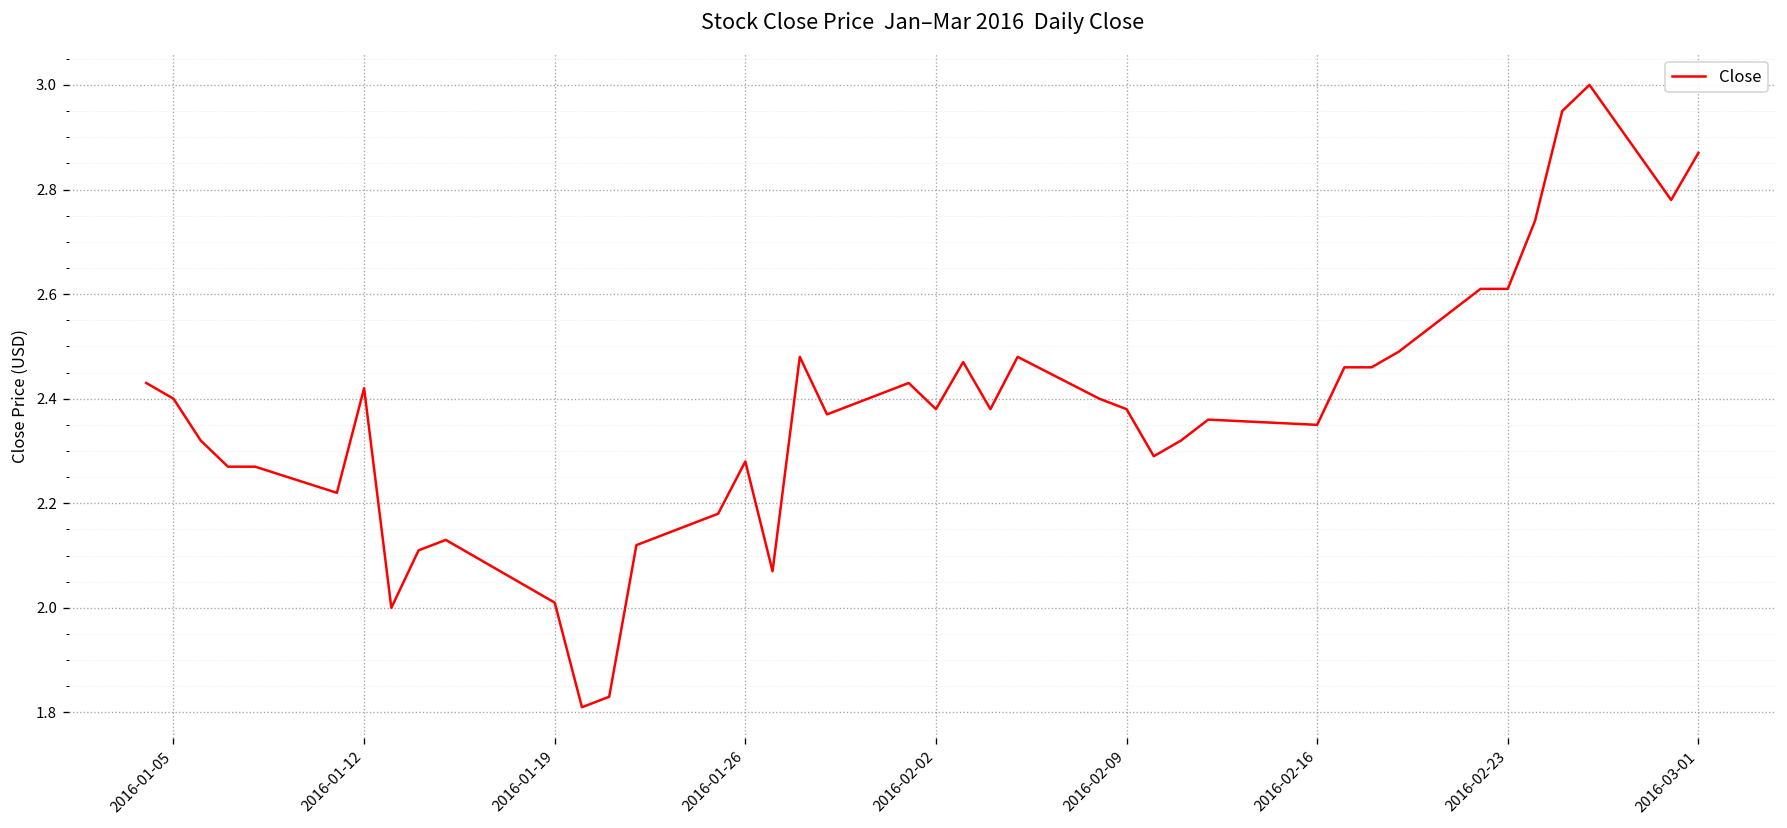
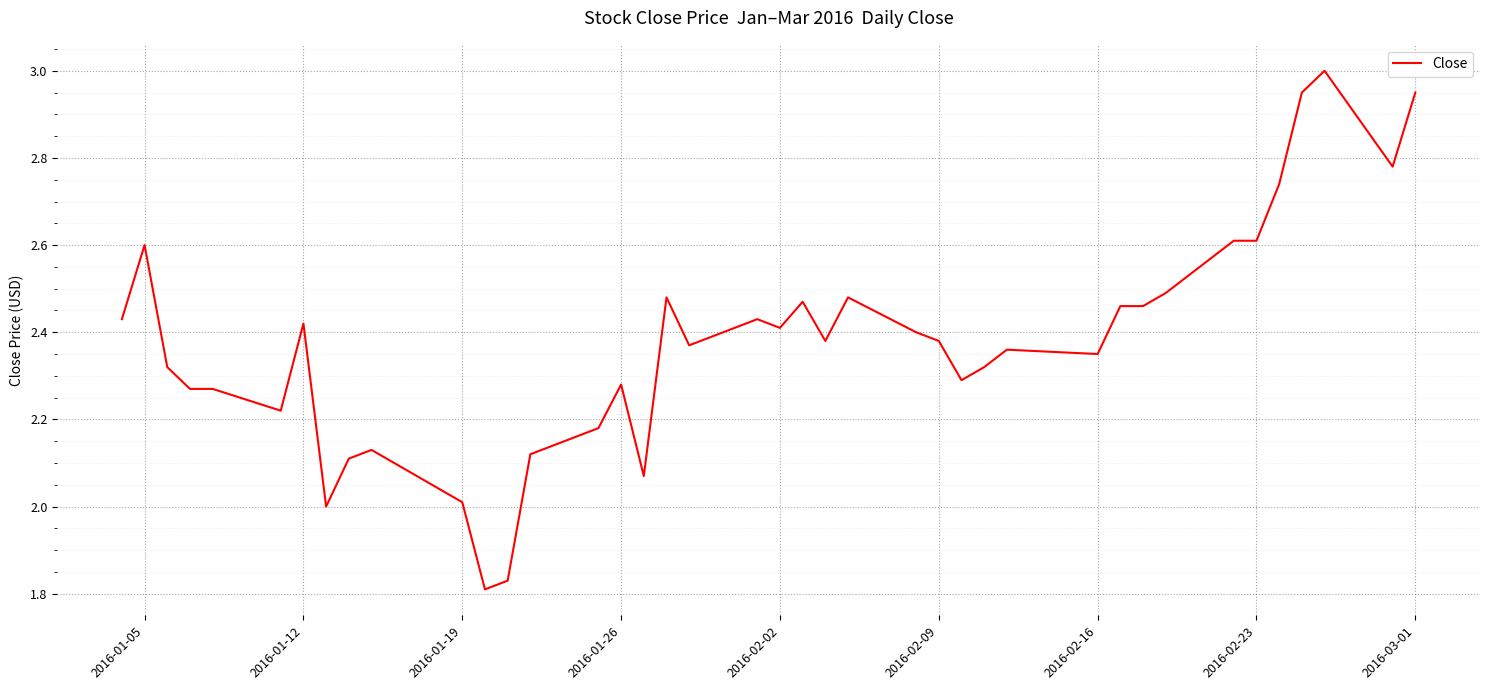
2016-01-05: 2.4 -> 2.6
2016-02-02: 2.38 -> 2.41
2016-03-01: 2.87 -> 2.95
